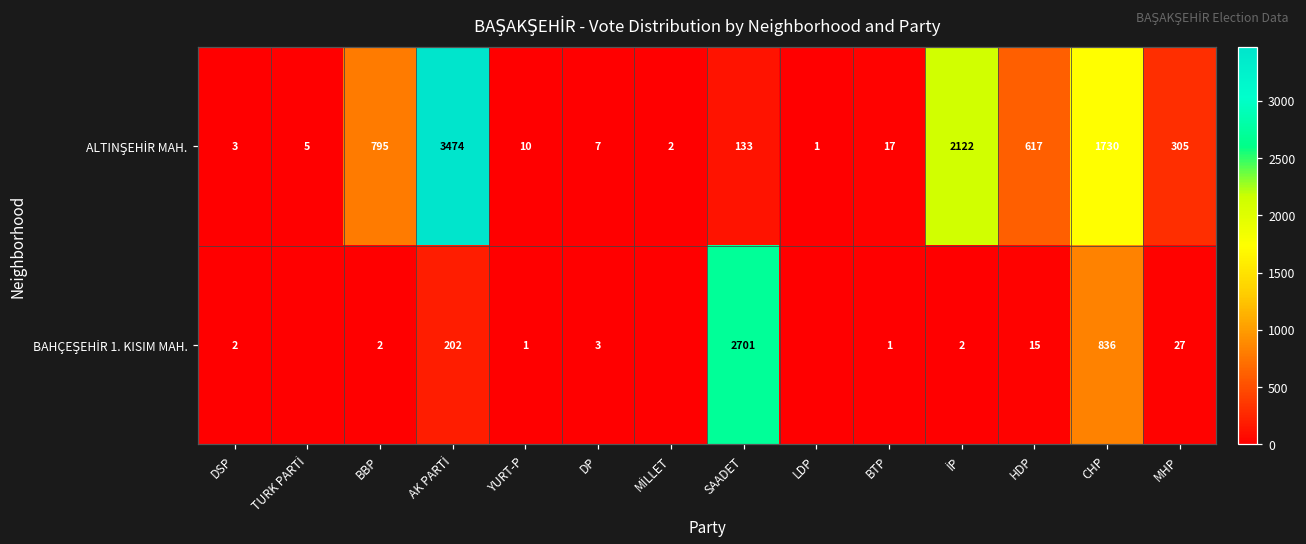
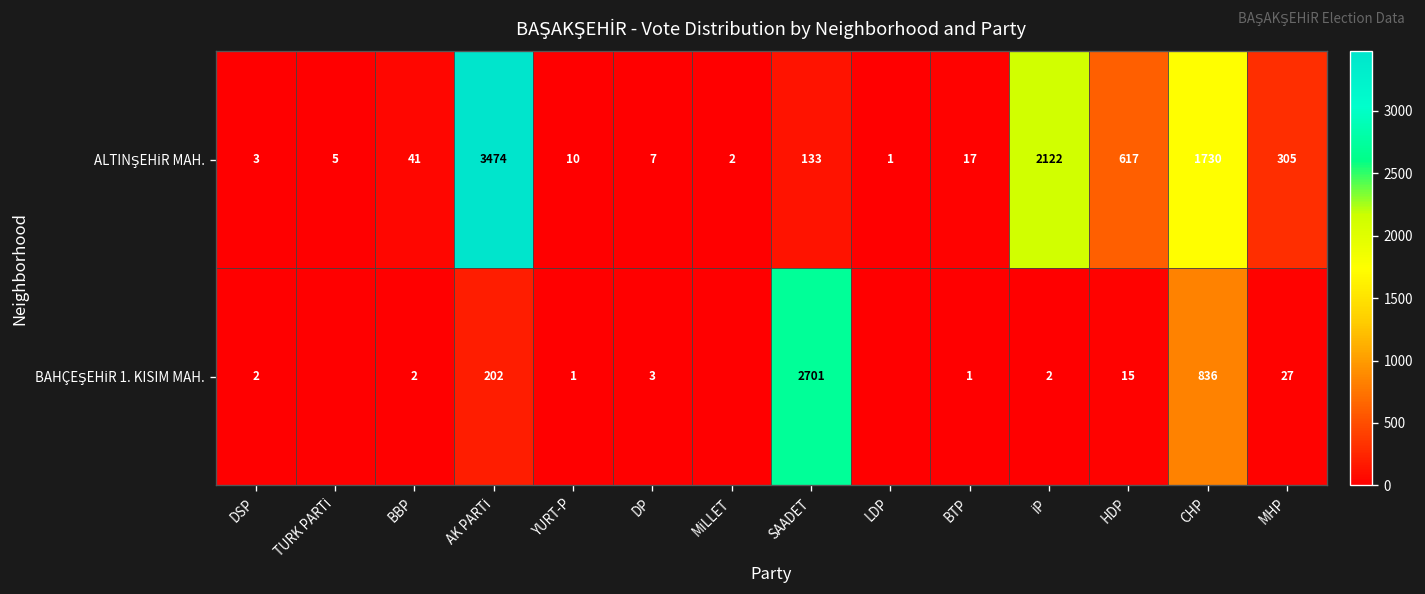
ALTINŞEHİR MAH., BBP: 795 -> 41
